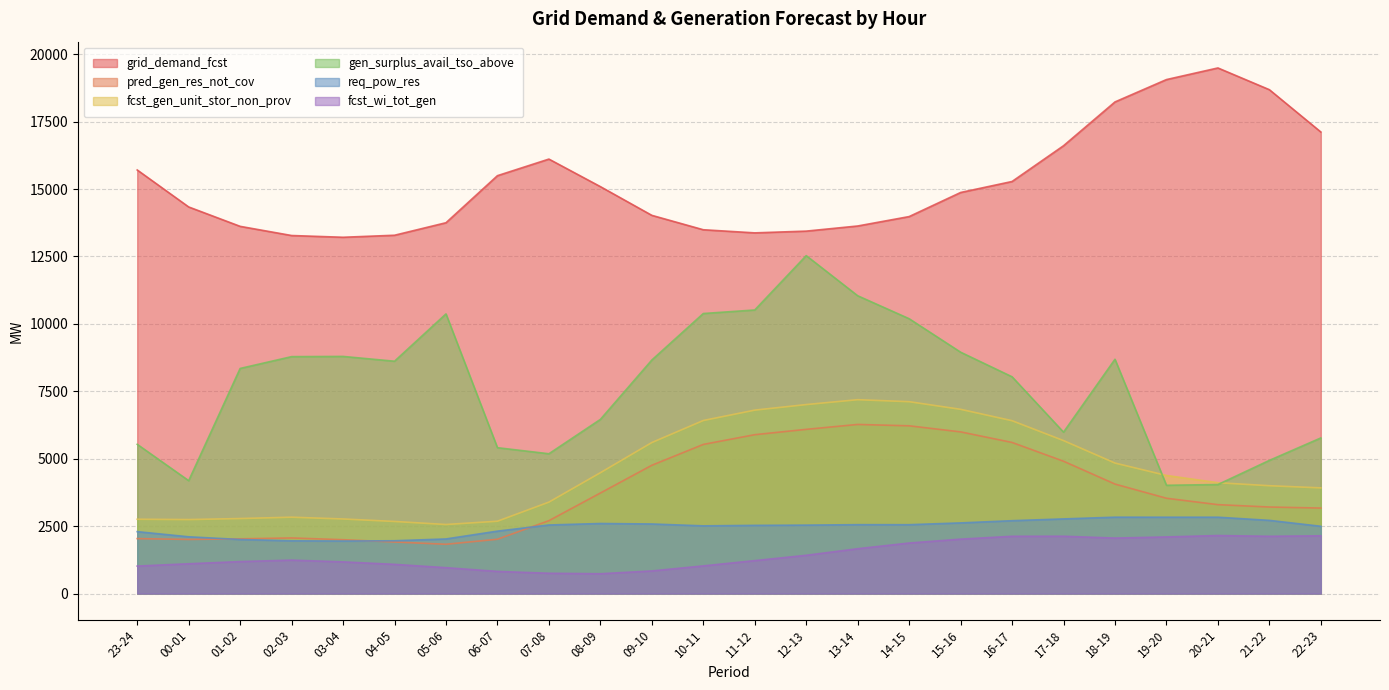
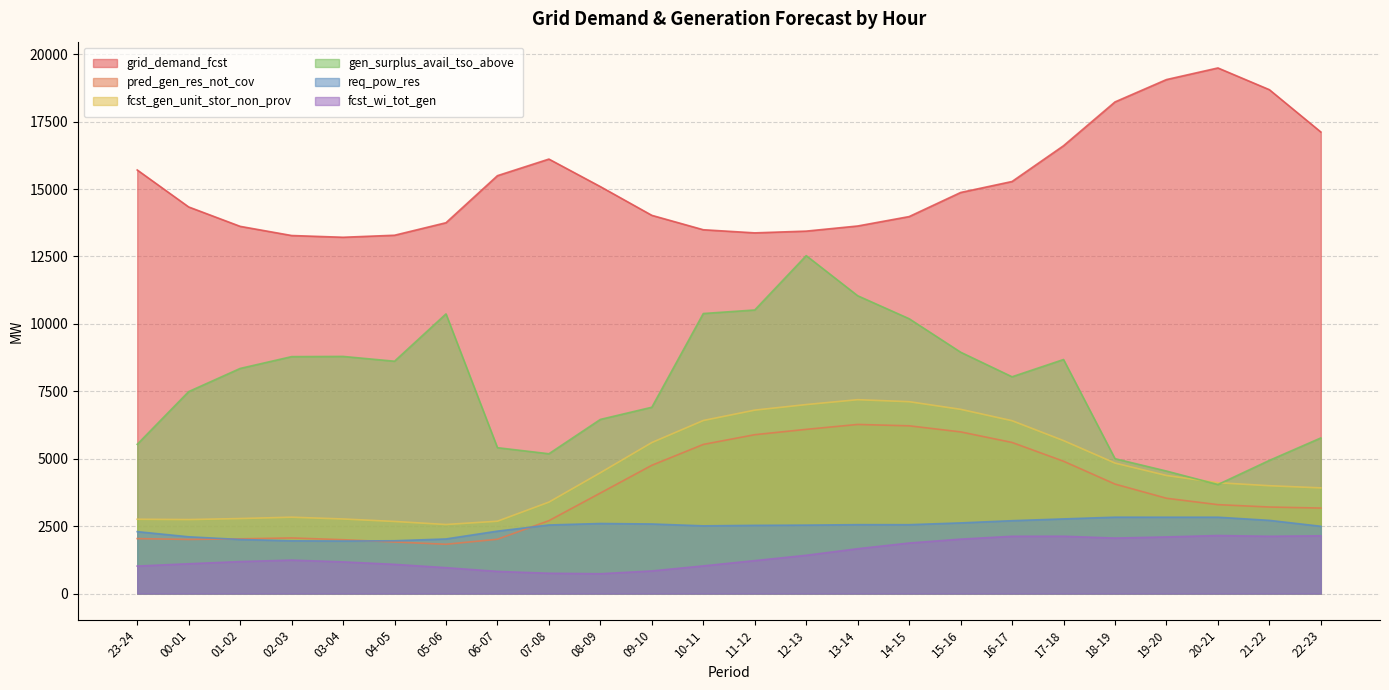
gen_surplus_avail_tso_above, 00-01: 4200 -> 7500
gen_surplus_avail_tso_above, 09-10: 8700 -> 6900
gen_surplus_avail_tso_above, 17-18: 6000 -> 8700
gen_surplus_avail_tso_above, 18-19: 8700 -> 5000
gen_surplus_avail_tso_above, 19-20: 4000 -> 4500
